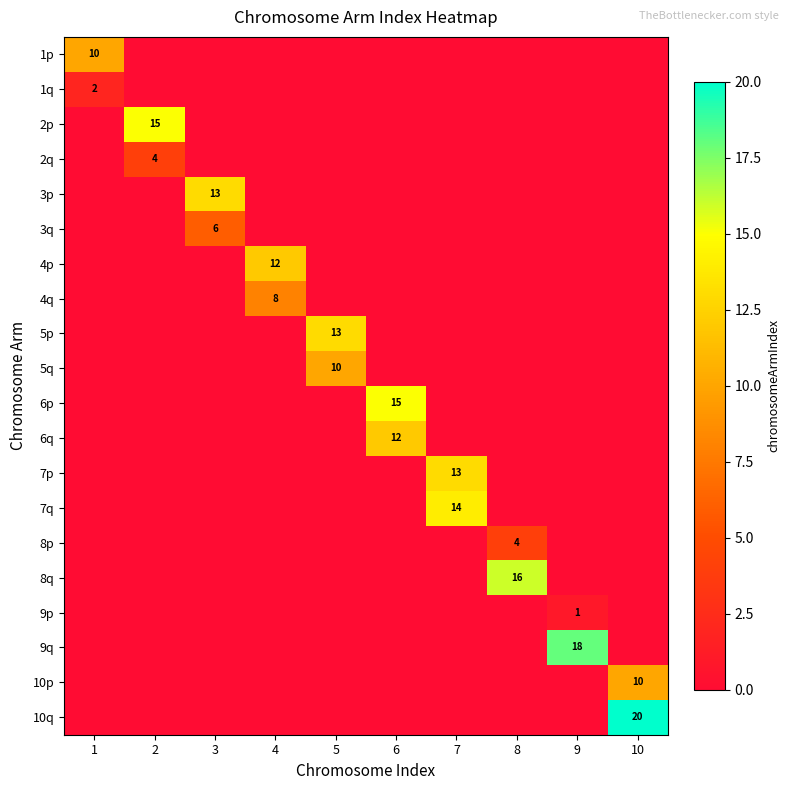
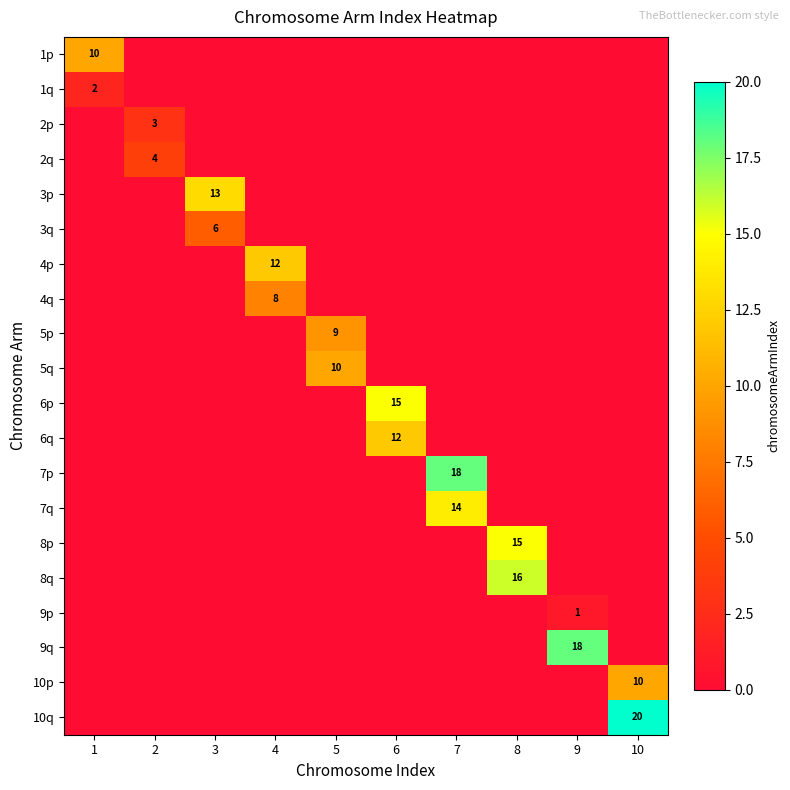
2p, 2: 15 -> 3
5p, 5: 13 -> 9
7p, 7: 13 -> 18
8p, 8: 4 -> 15
